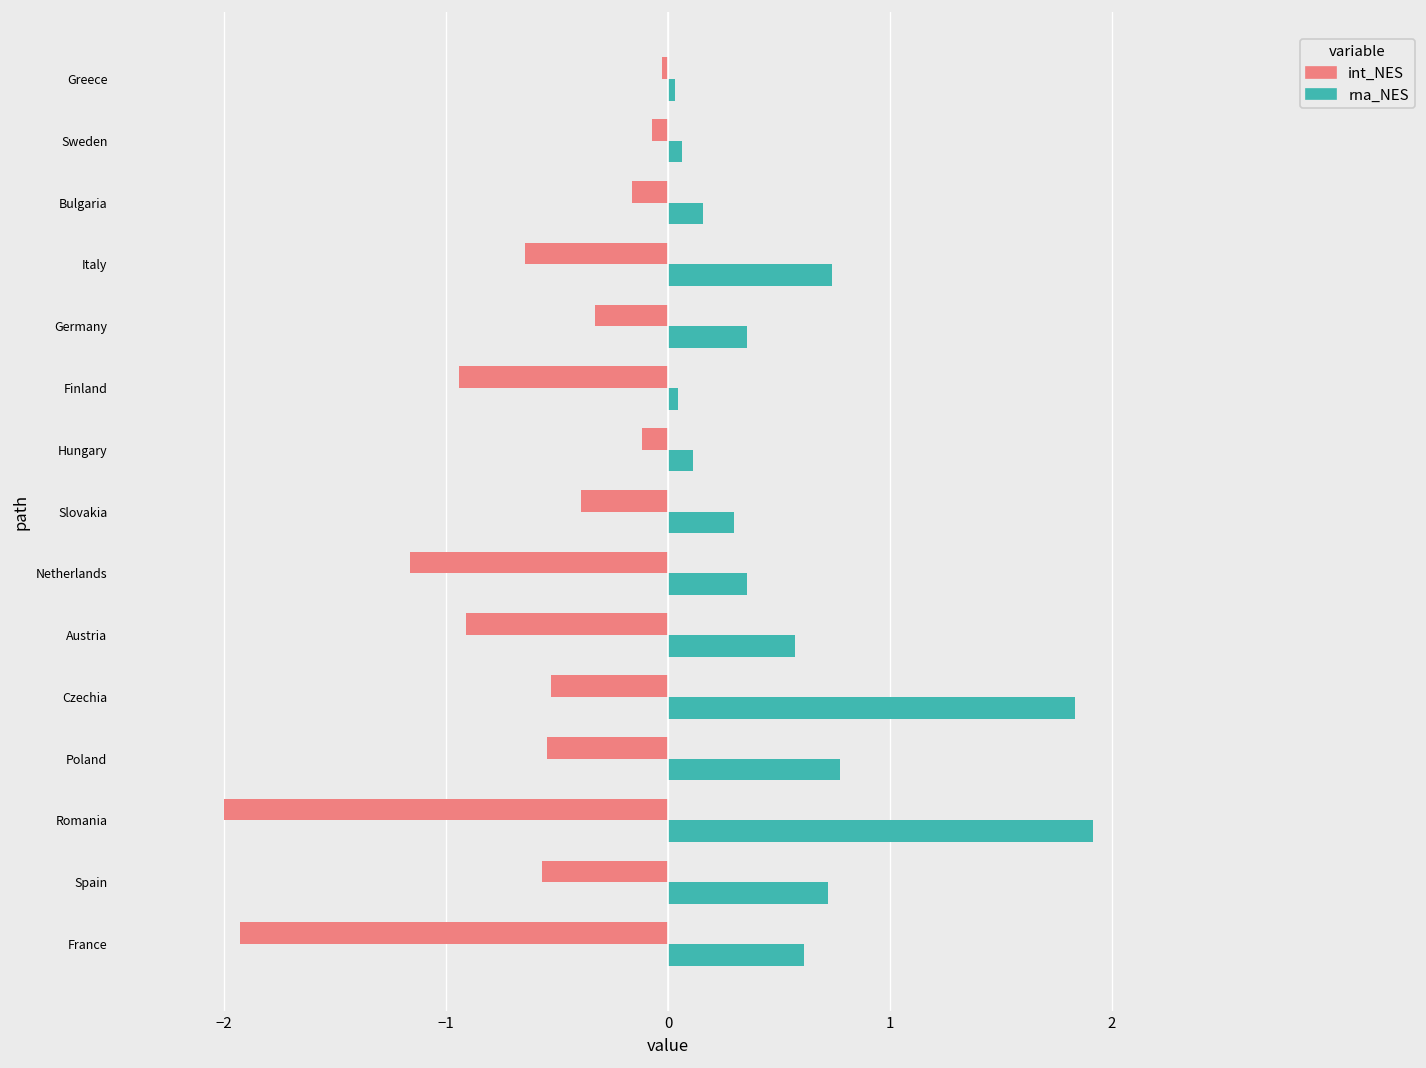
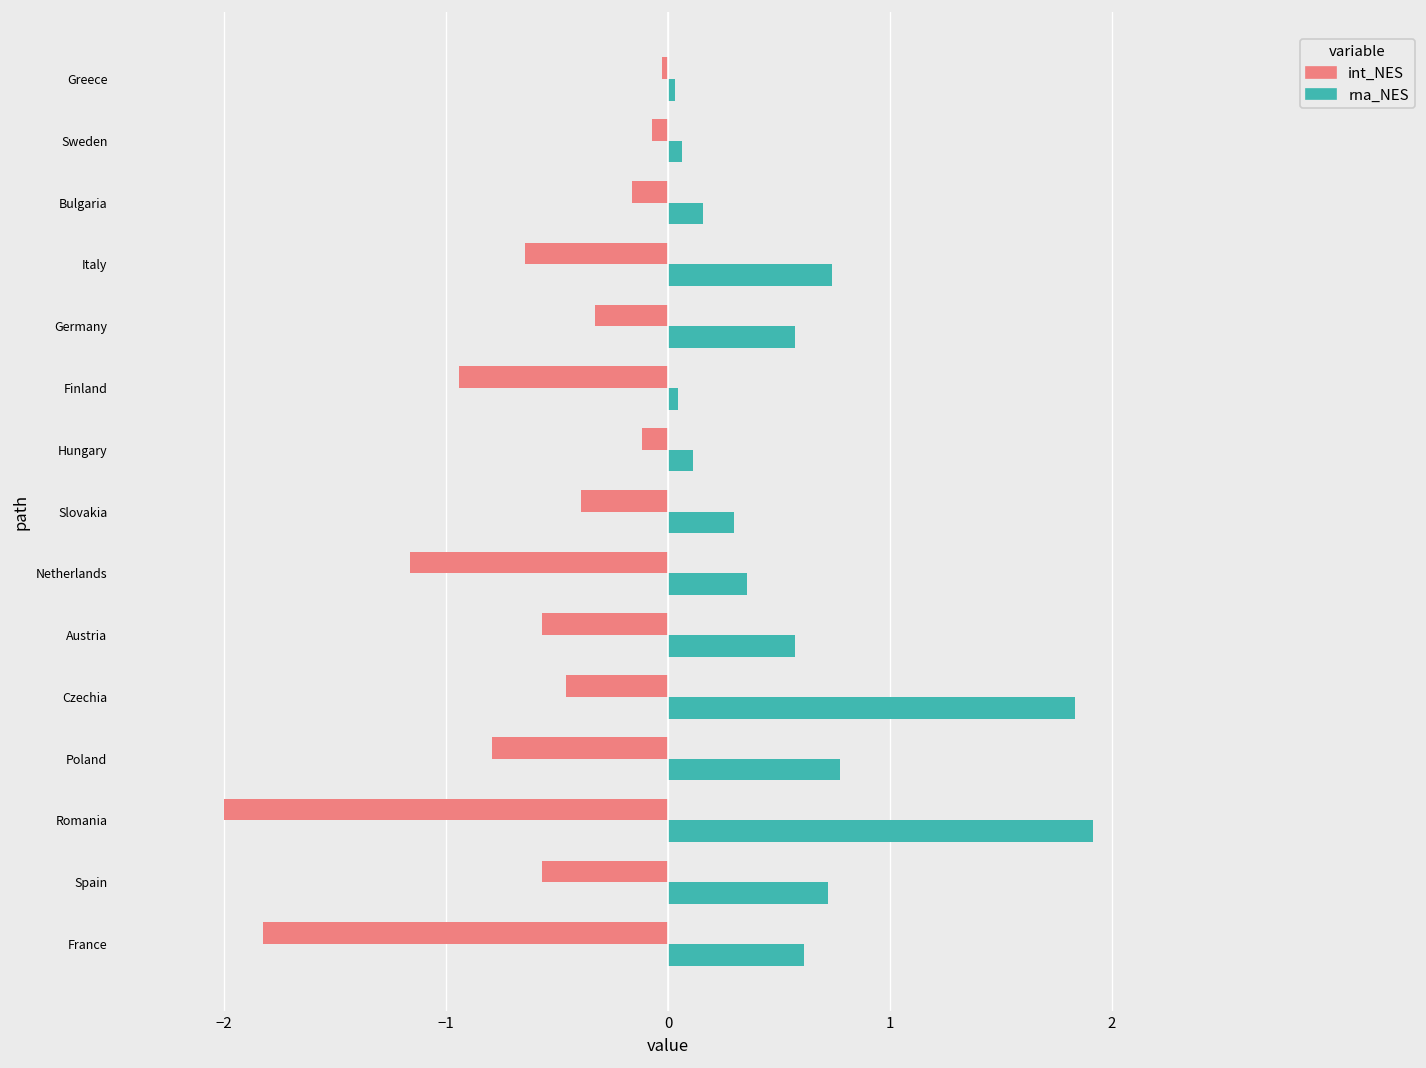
rna_NES, Germany: 0.36 -> 0.57
int_NES, Austria: -0.91 -> -0.57
int_NES, Czechia: -0.53 -> -0.46
int_NES, Poland: -0.55 -> -0.79
int_NES, France: -1.93 -> -1.83
